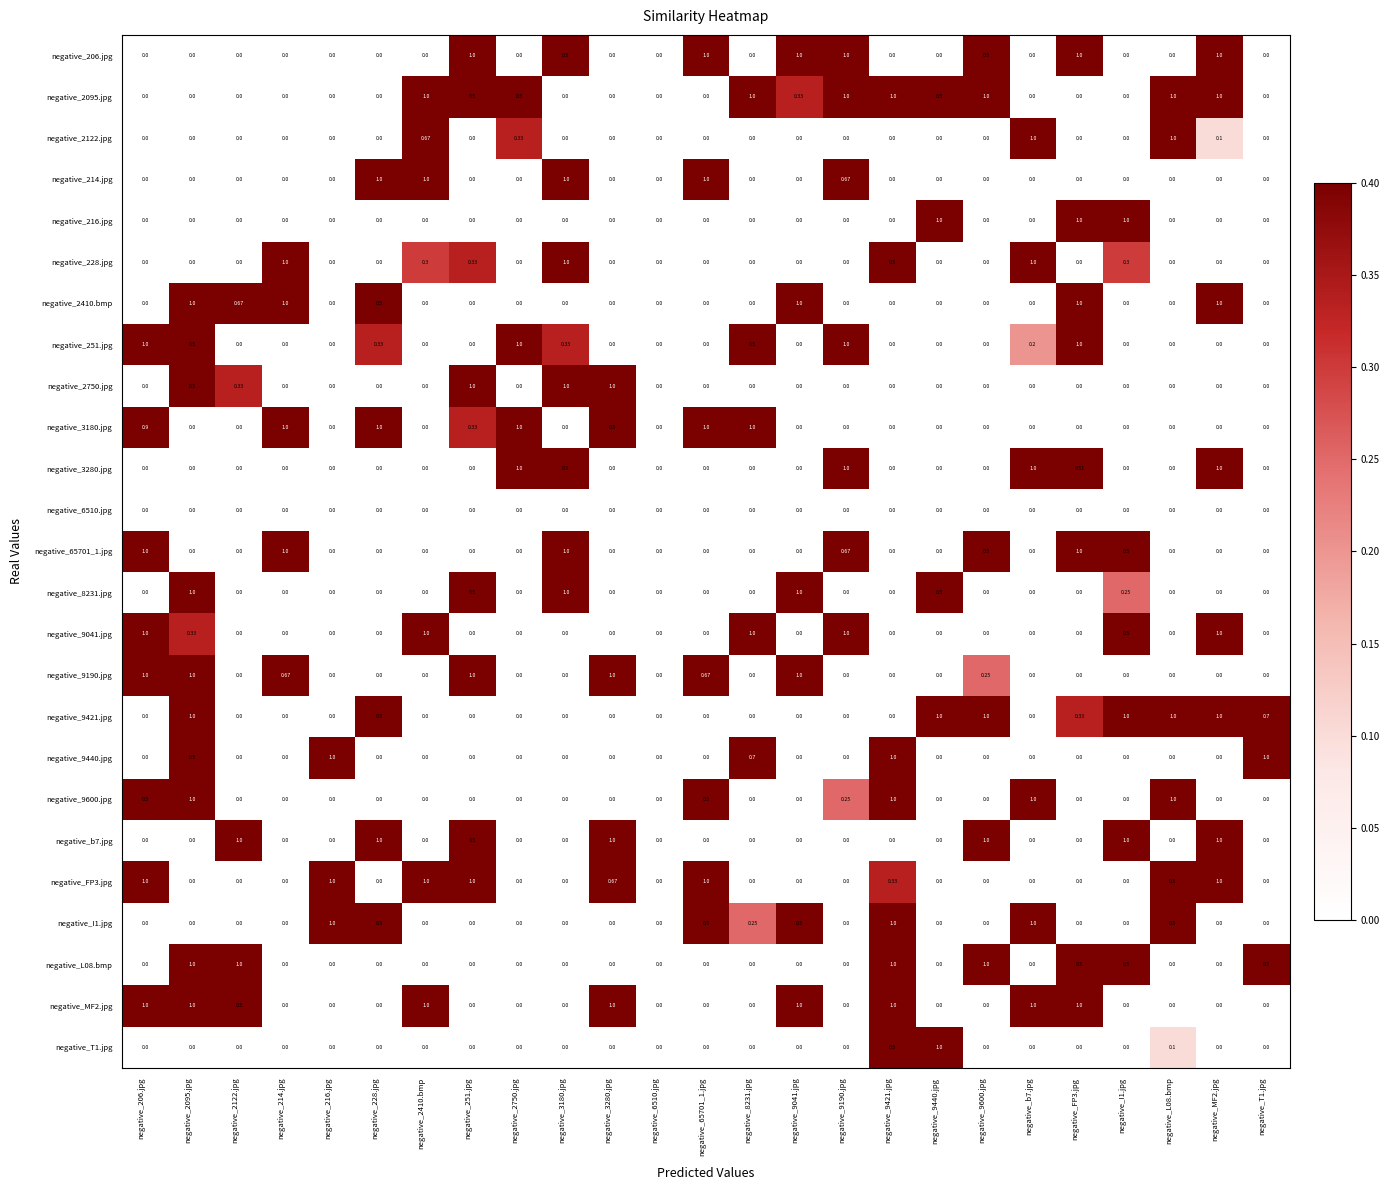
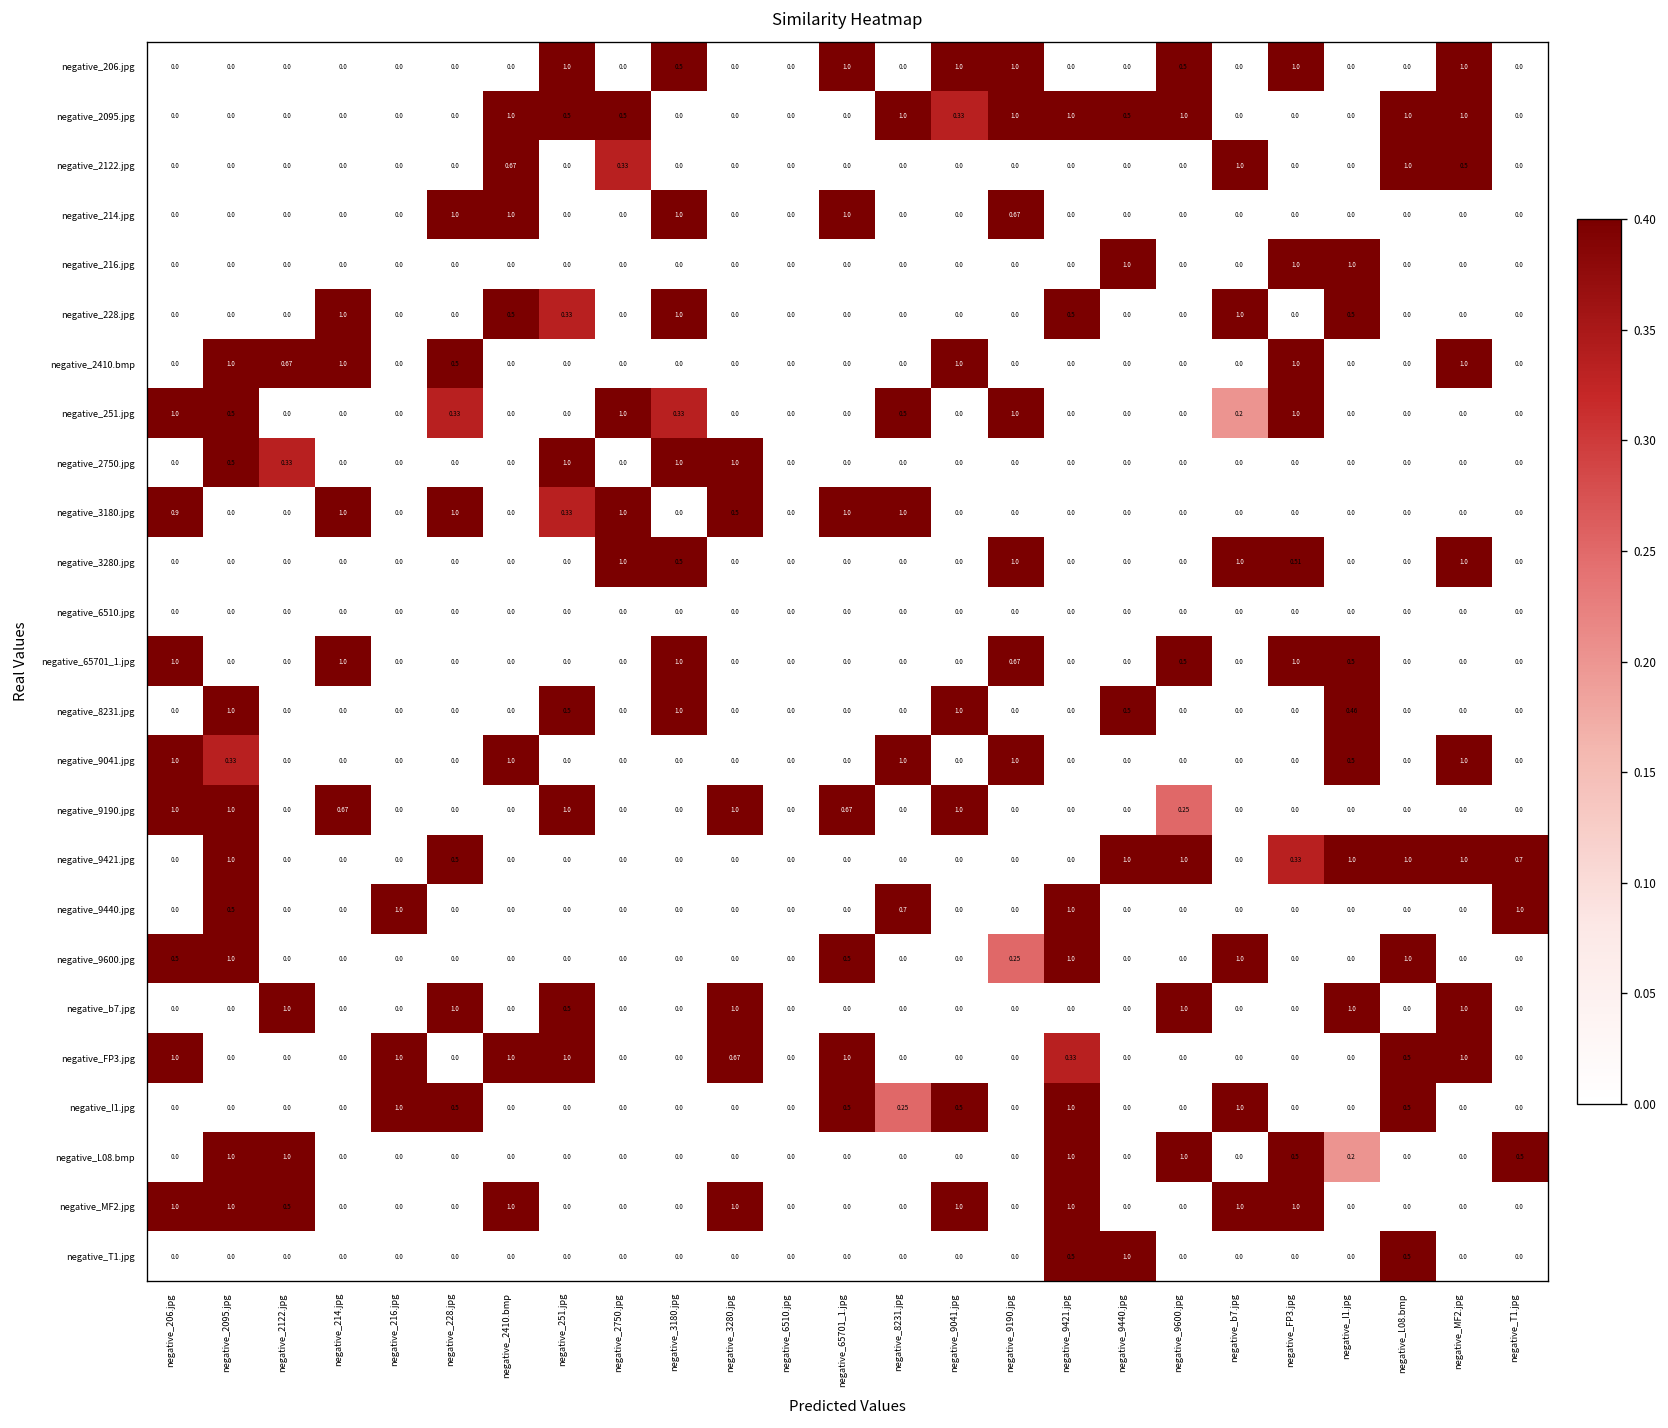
negative_2122.jpg, negative_MF2.jpg: 0.1 -> 0.5
negative_228.jpg, negative_2410.bmp: 0.3 -> 0.5
negative_228.jpg, negative_I1.jpg: 0.3 -> 0.5
negative_8231.jpg, negative_I1.jpg: 0.25 -> 0.46
negative_L08.bmp, negative_I1.jpg: 0.5 -> 0.2
negative_T1.jpg, negative_L08.bmp: 0.1 -> 0.5
